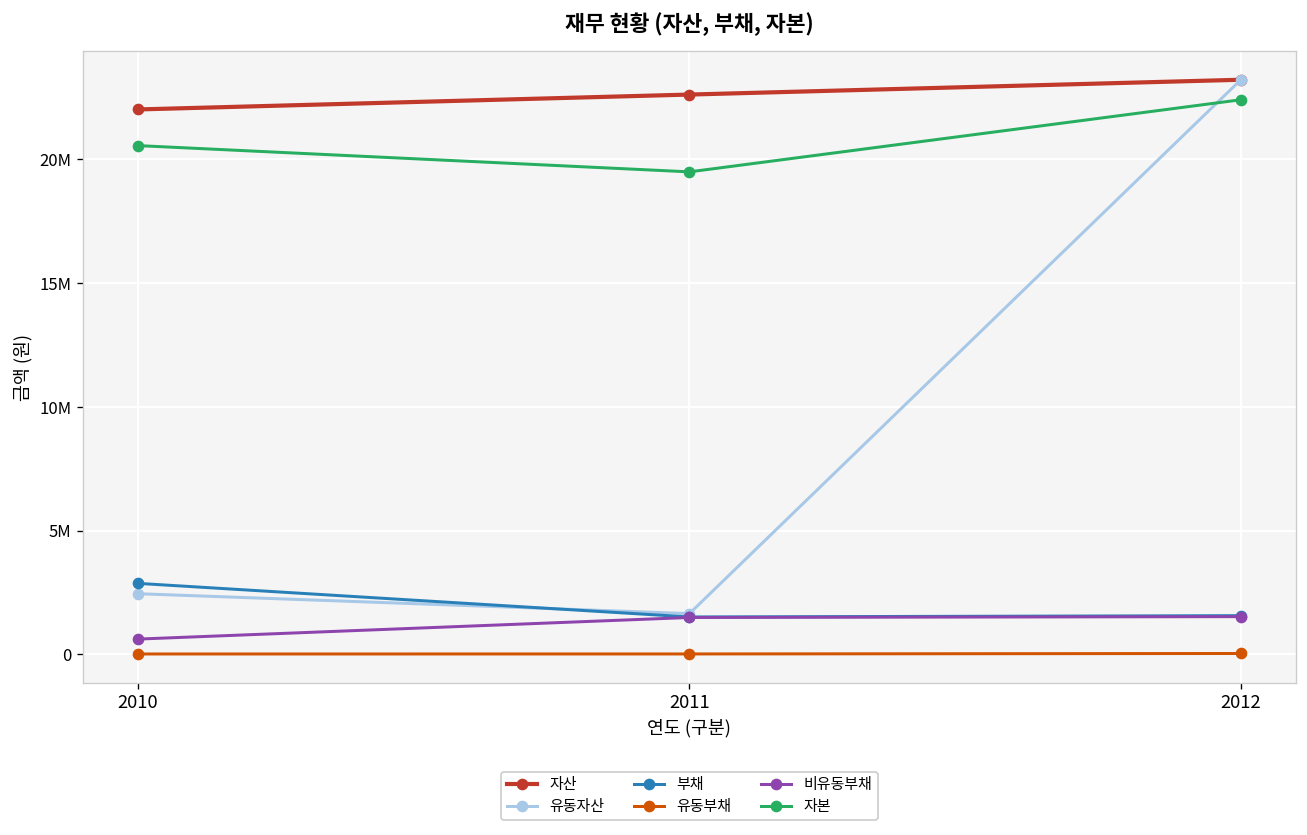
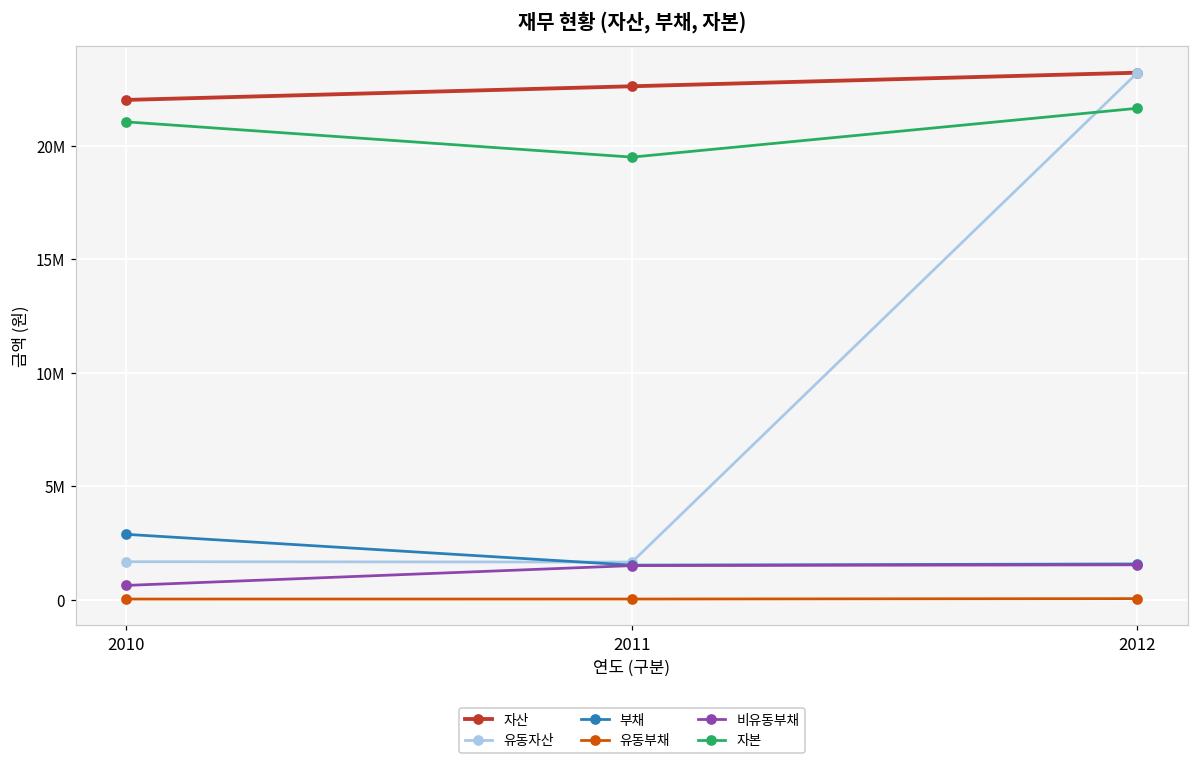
유동자산, 2010: 2500000 -> 1700000
자본, 2010: 20600000 -> 21100000
자본, 2012: 22400000 -> 21700000
